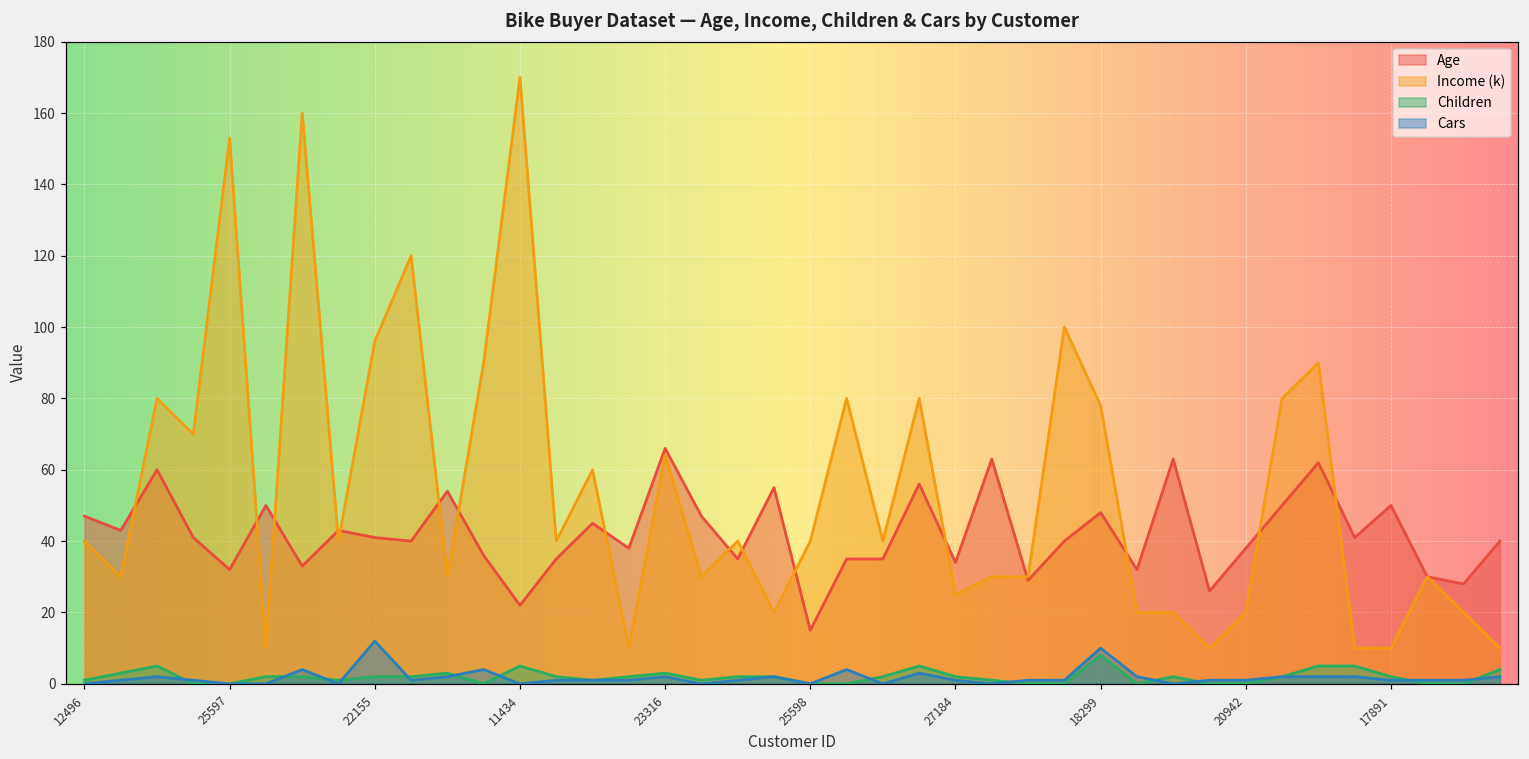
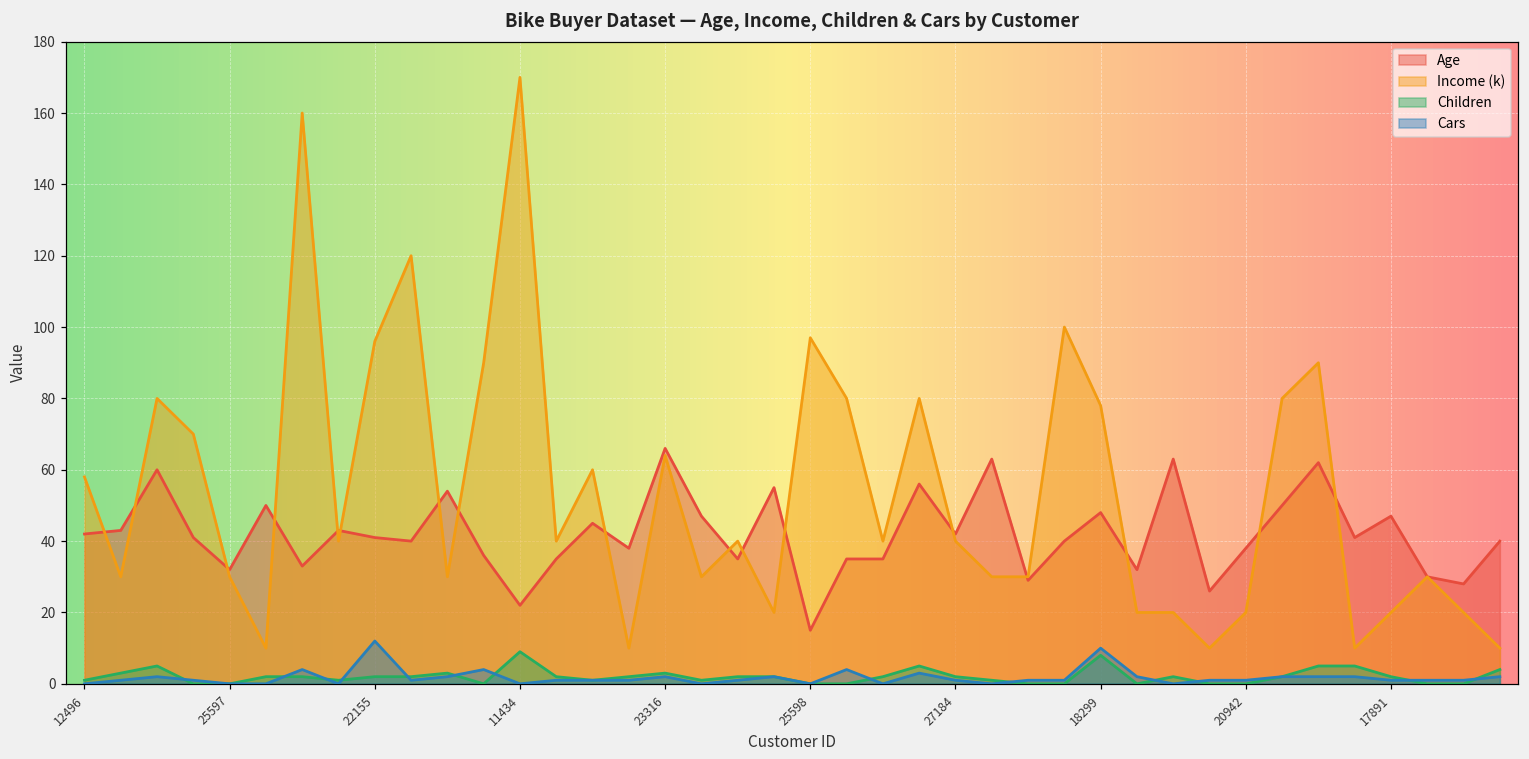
Age, 12496: 47 -> 42
Income (k), 12496: 40 -> 58
Income (k), 25597: 153 -> 30
Children, 11434: 5 -> 9
Income (k), 25598: 40 -> 97
Age, 27184: 34 -> 42
Income (k), 27184: 25 -> 40
Age, 17891: 50 -> 47
Income (k), 17891: 10 -> 20
